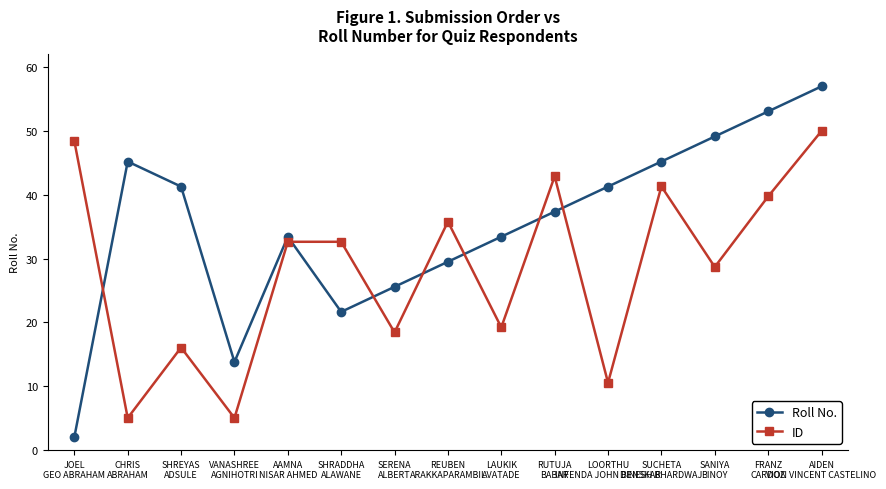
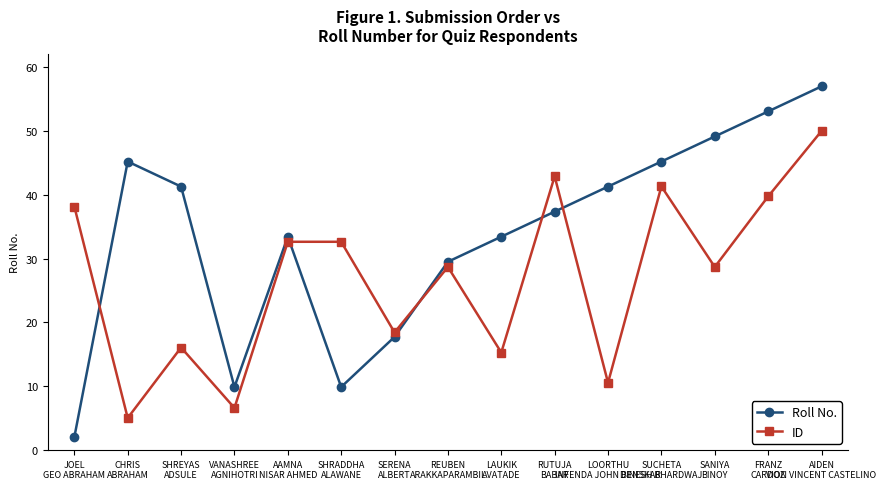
ID, JOEL GEO ABRAHAM: 48 -> 38
Roll No., VANASHREE AGNIHOTRI: 14 -> 10
ID, VANASHREE AGNIHOTRI: 5 -> 7
Roll No., SHRADDHA ALAWANE: 22 -> 10
Roll No., SERENA ALBERT: 26 -> 18
ID, REUBEN ARAKKAPARAMBIL: 36 -> 29
ID, LAUKIK AVATADE: 19 -> 15
